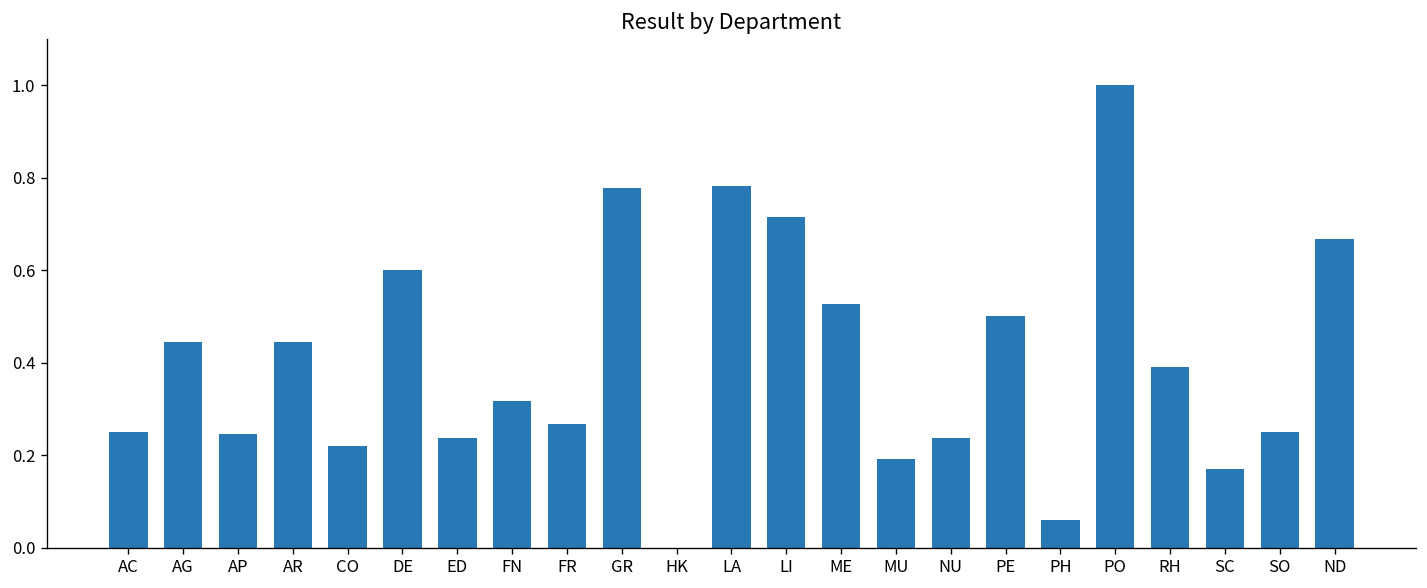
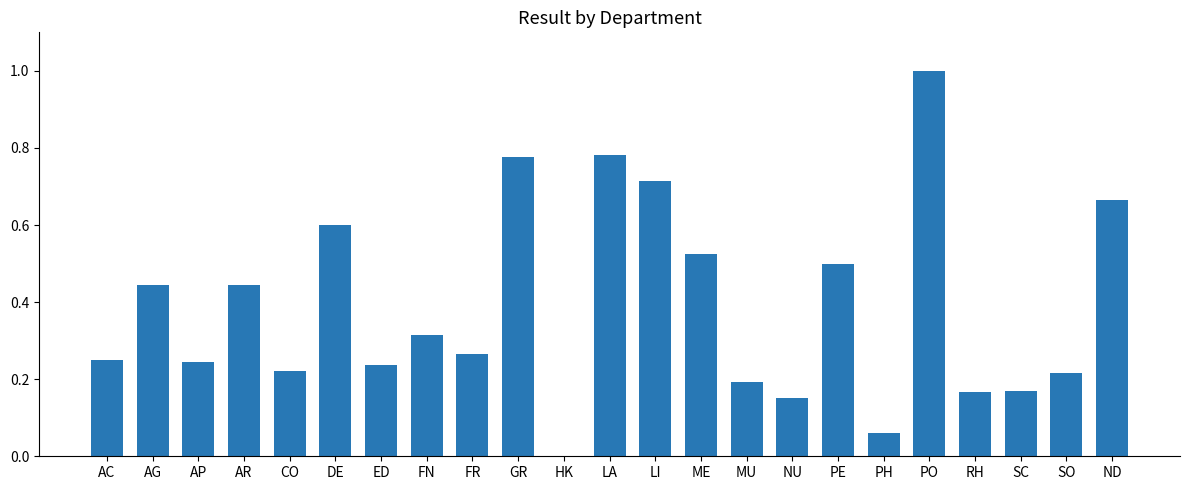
NU: 0.24 -> 0.15
RH: 0.39 -> 0.17
SO: 0.25 -> 0.22
